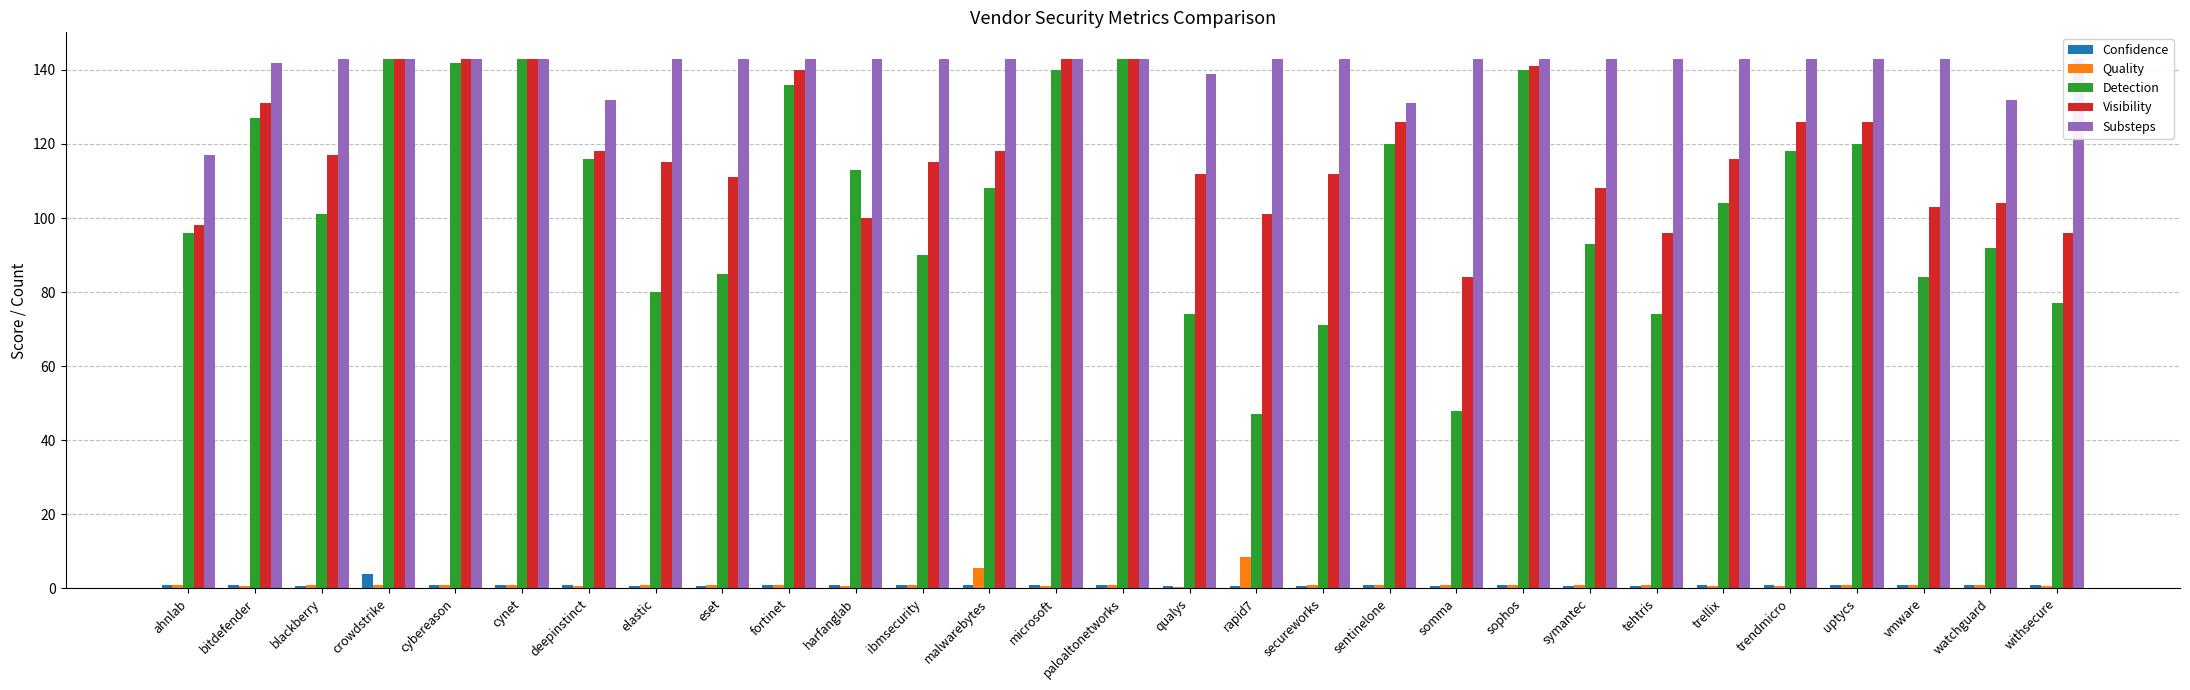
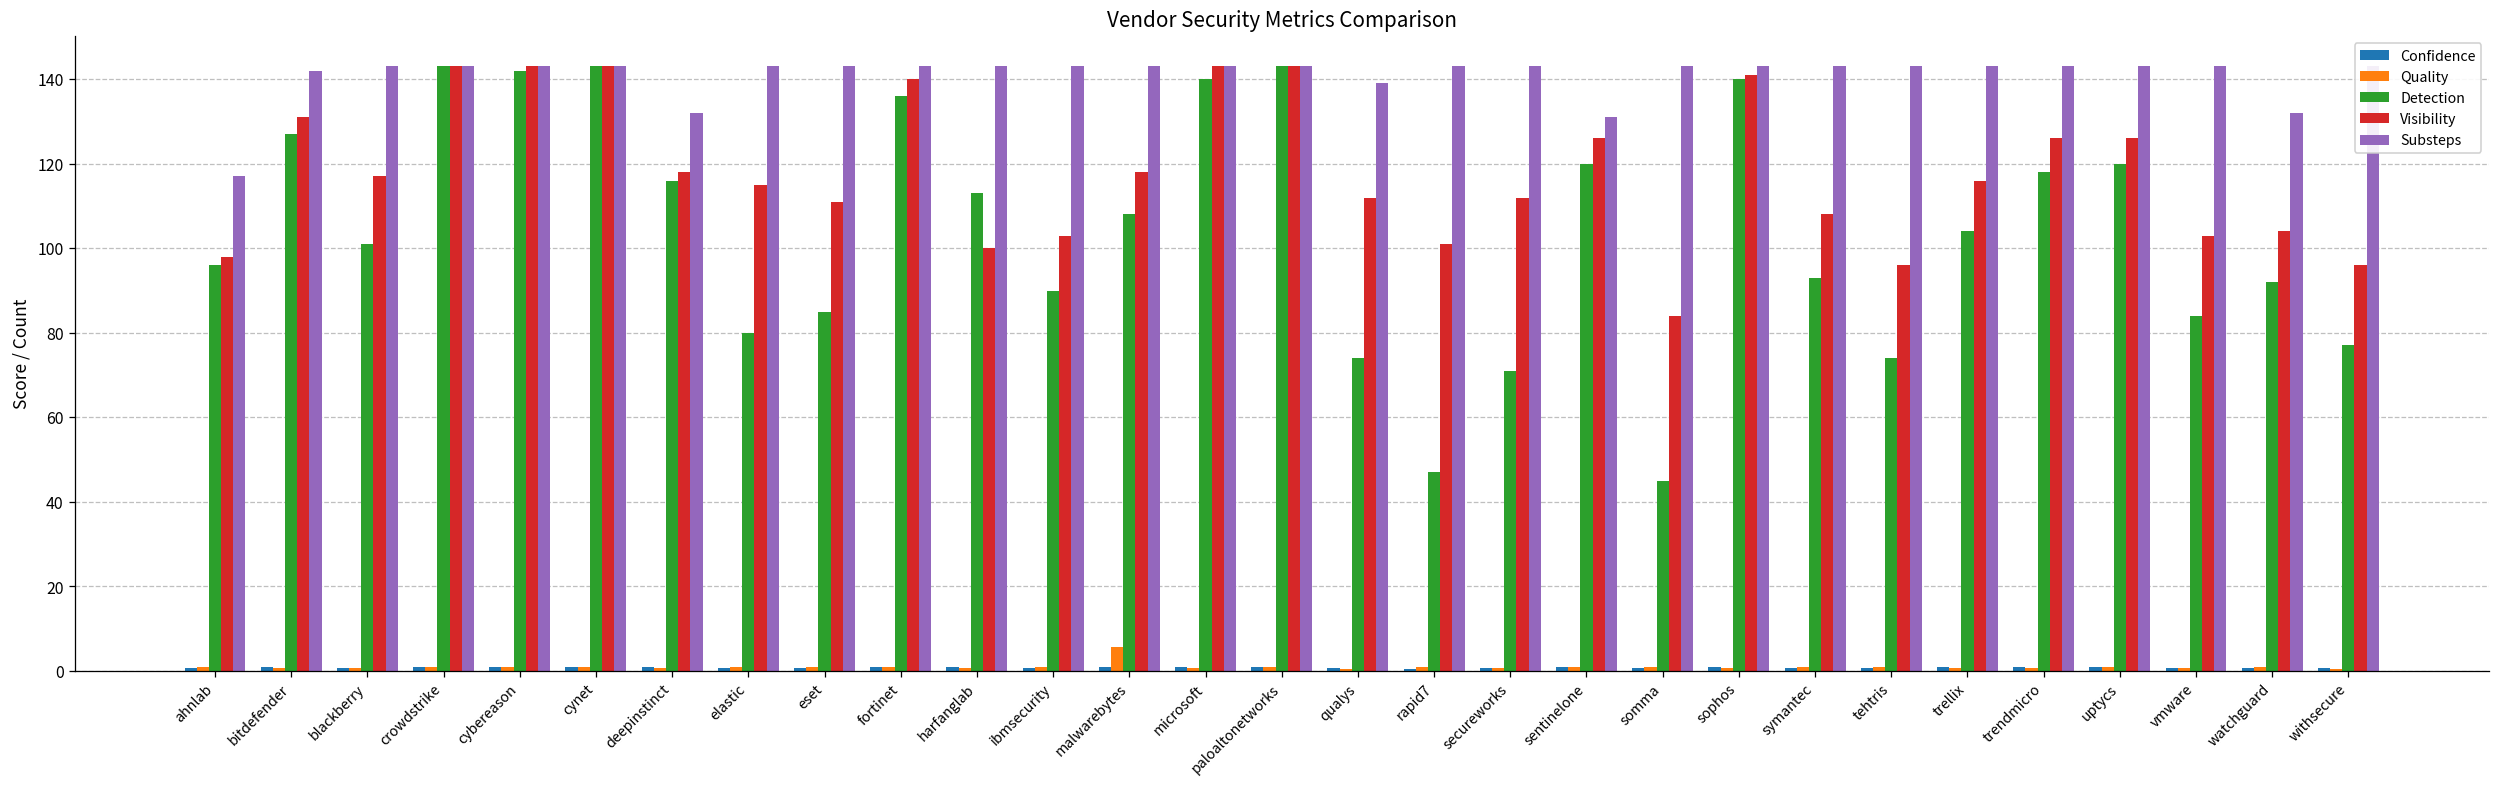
Confidence, crowdstrike: 4 -> 1
Visibility, ibmsecurity: 115 -> 103
Quality, rapid7: 9 -> 1
Detection, somma: 48 -> 45
